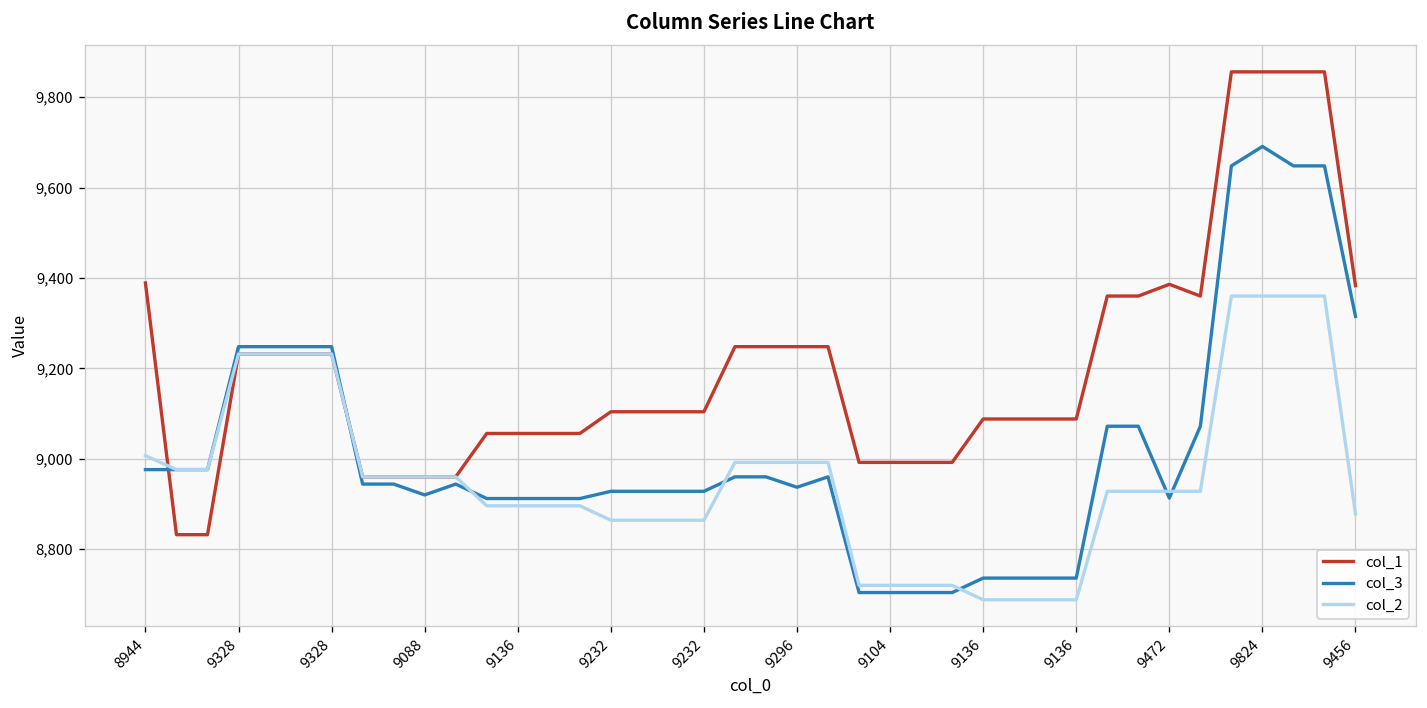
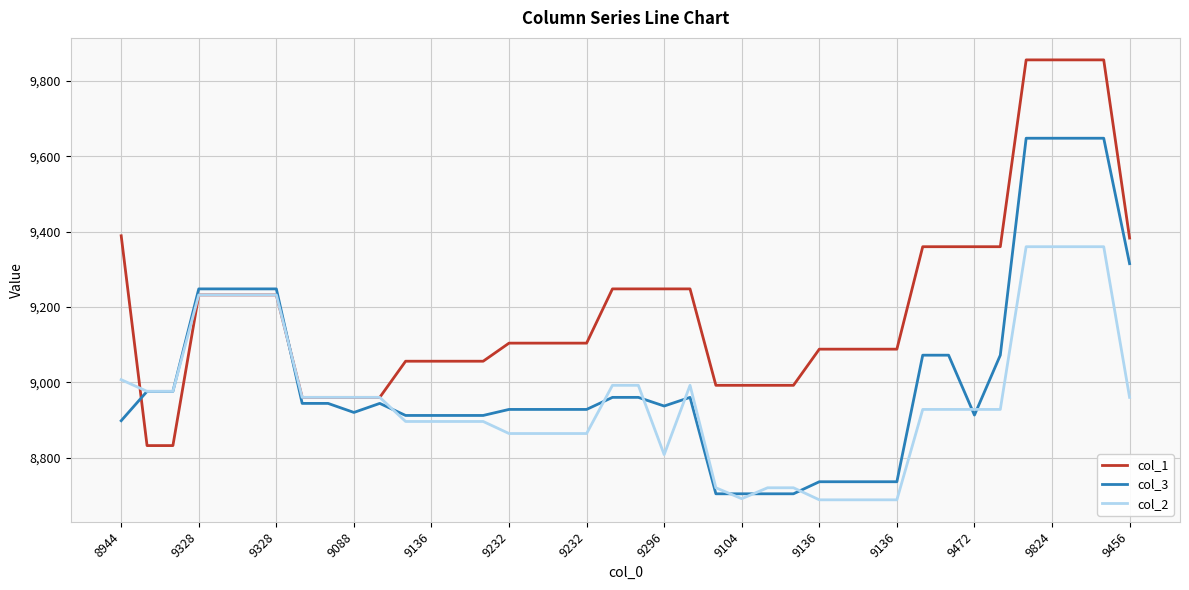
col_3, 8944: 8,980 -> 8,900
col_2, 9296: 8,990 -> 8,810
col_2, 9104: 8,720 -> 8,690
col_1, 9472: 9,390 -> 9,360
col_3, 9824: 9,690 -> 9,650
col_2, 9456: 8,880 -> 8,960
